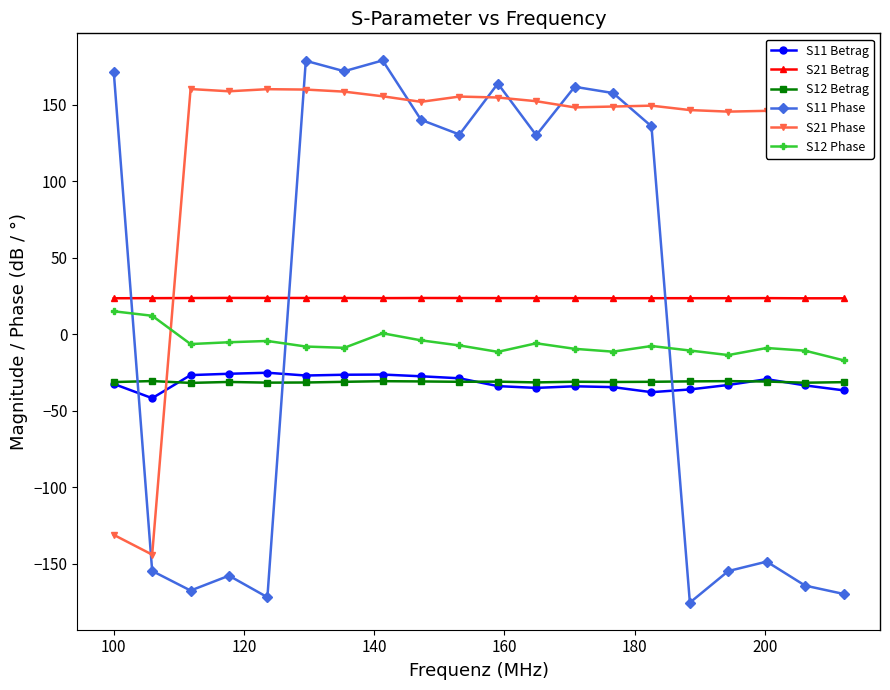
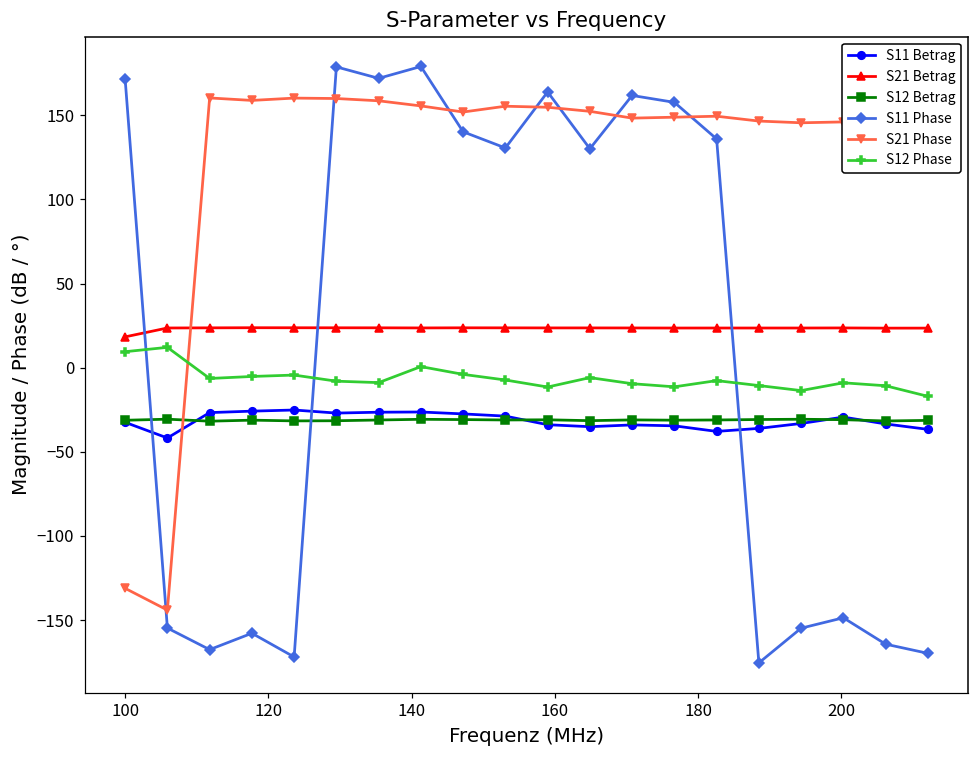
S21 Betrag, 100: 24 -> 18
S12 Phase, 100: 15 -> 9
